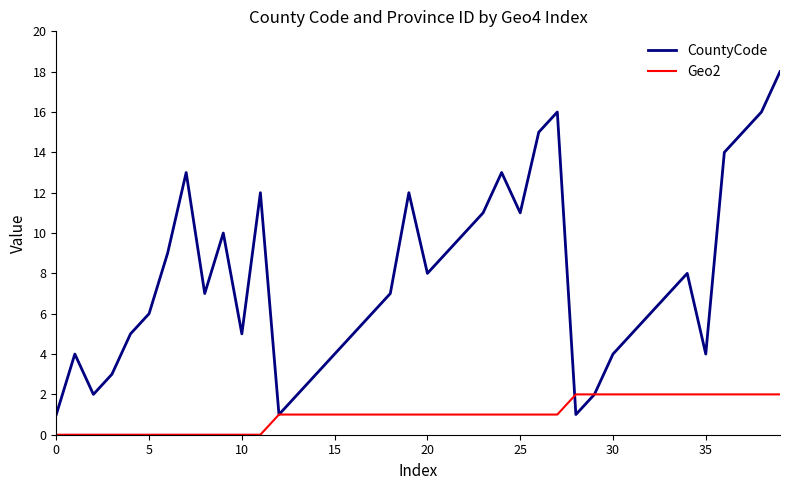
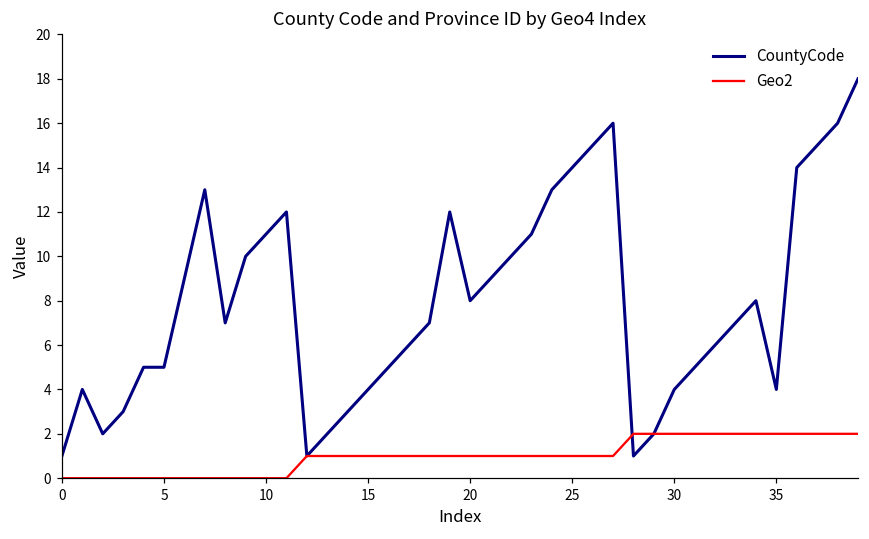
CountyCode, 5: 6 -> 5
CountyCode, 10: 5 -> 11
CountyCode, 25: 11 -> 14
